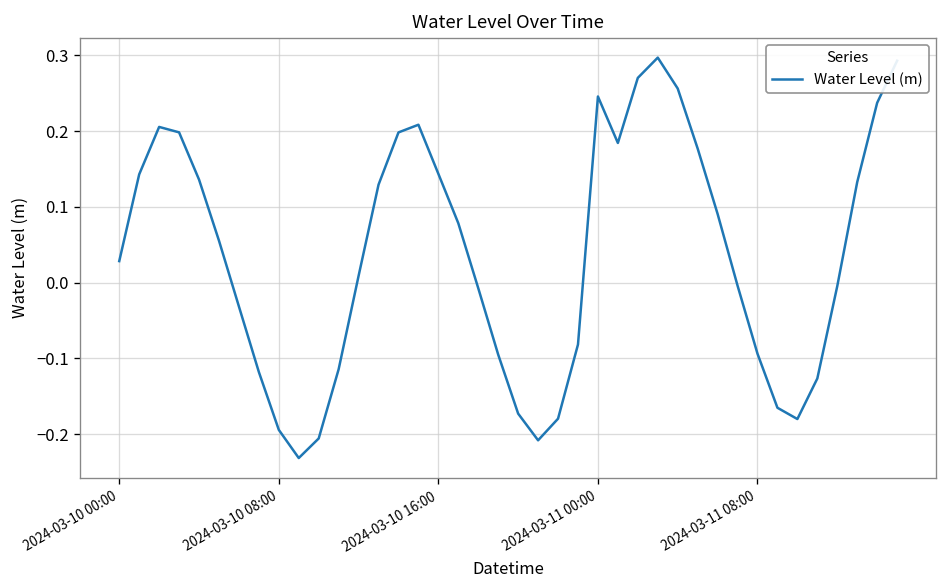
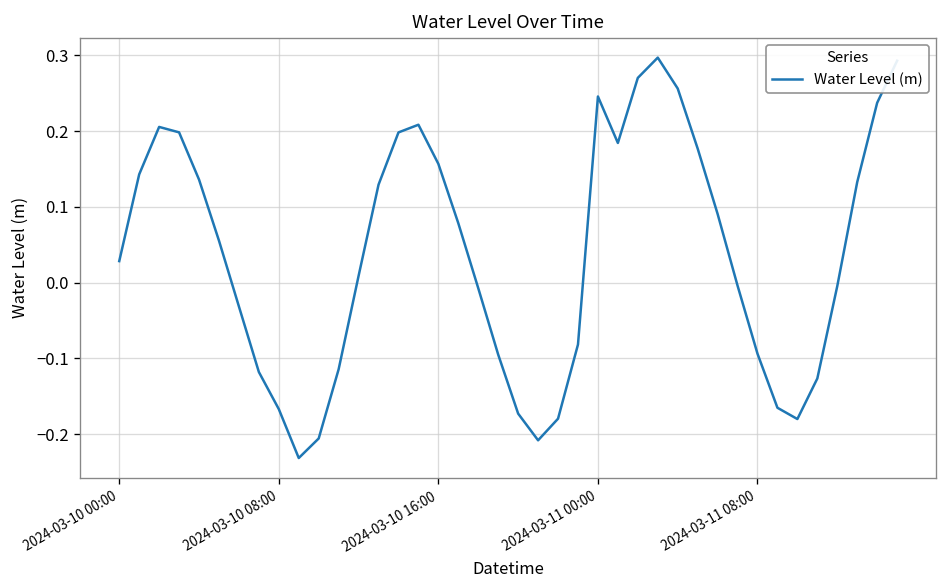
2024-03-10 08:00: -0.19 -> -0.17
2024-03-10 16:00: 0.14 -> 0.16
